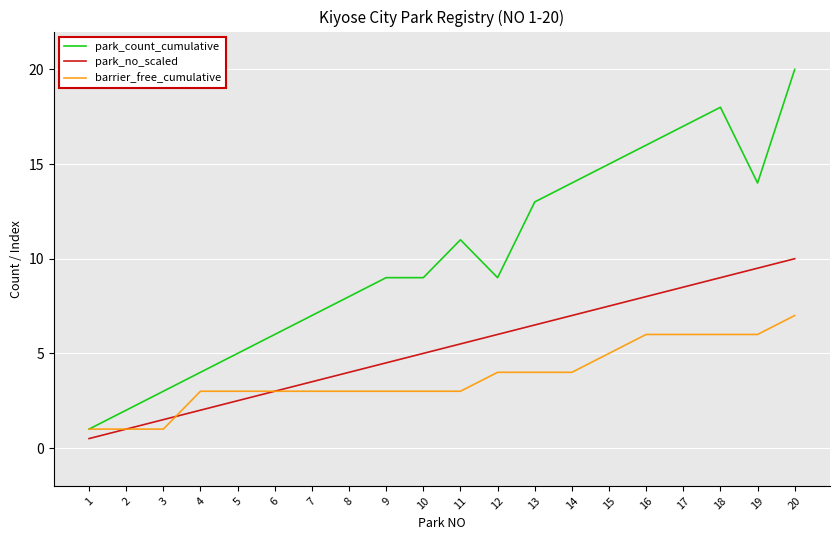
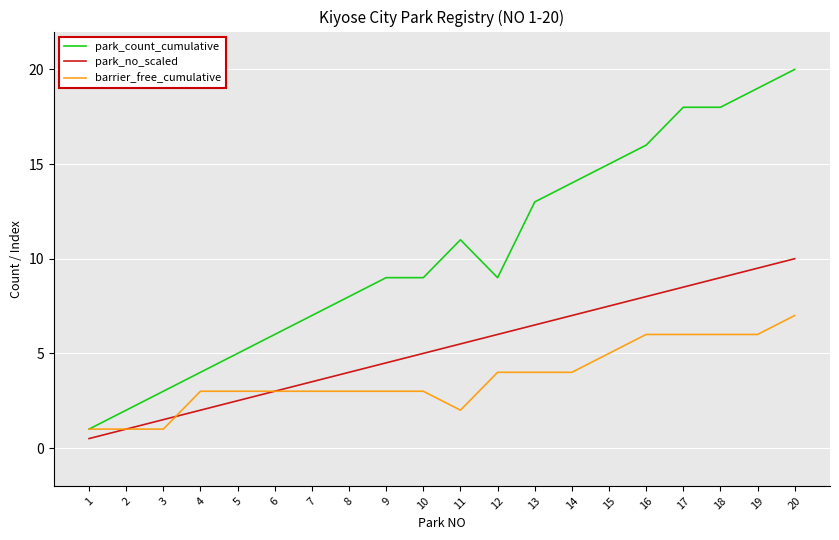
barrier_free_cumulative, 11: 3 -> 2
park_count_cumulative, 17: 17 -> 18
park_count_cumulative, 19: 14 -> 19
